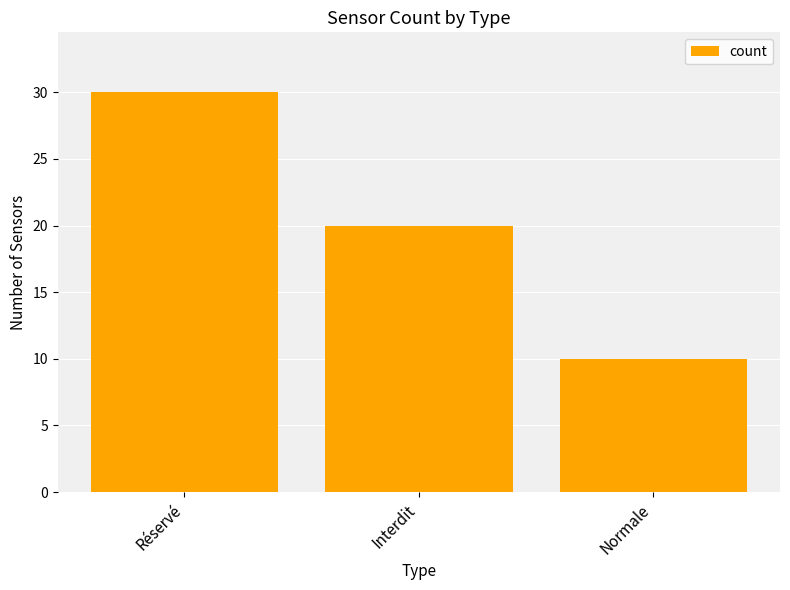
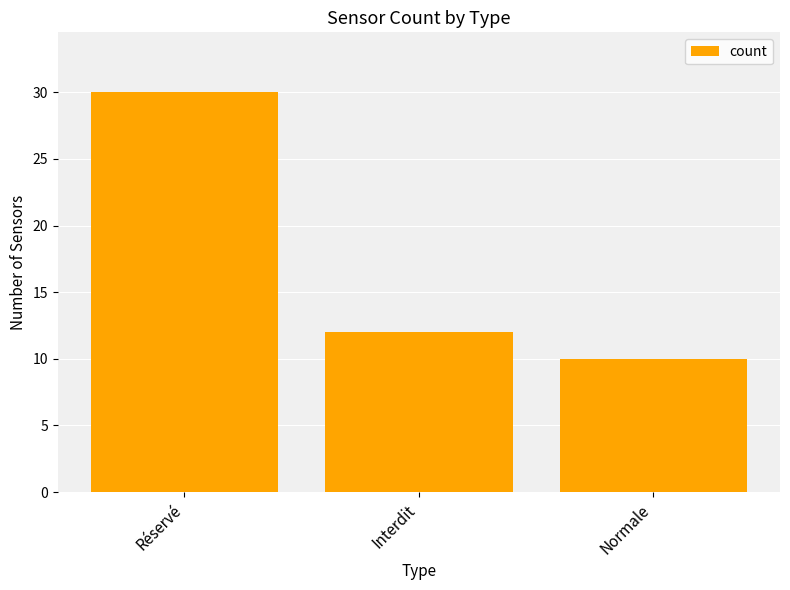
Interdit: 20 -> 12
